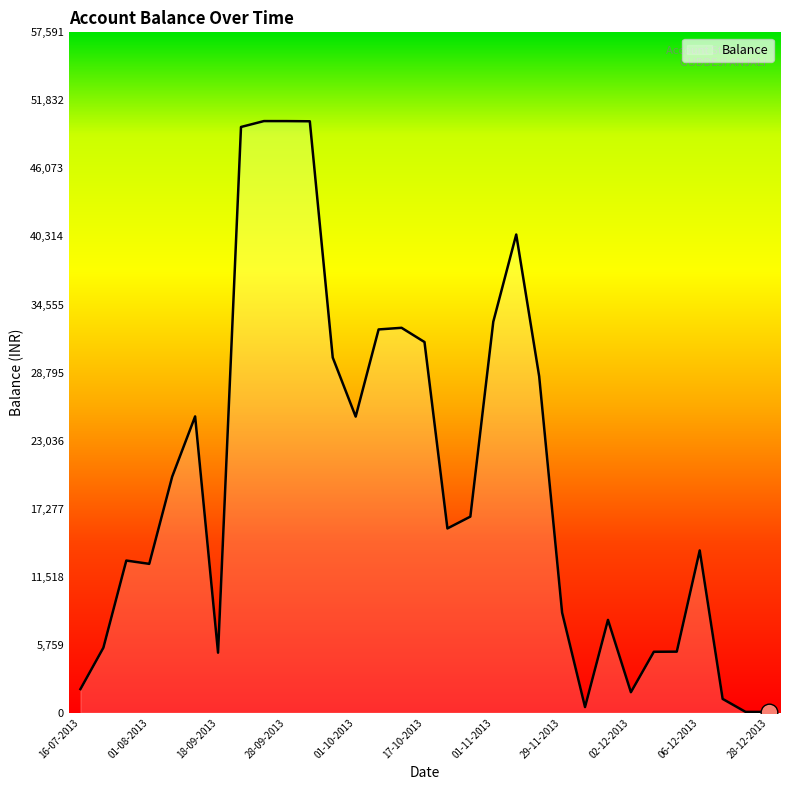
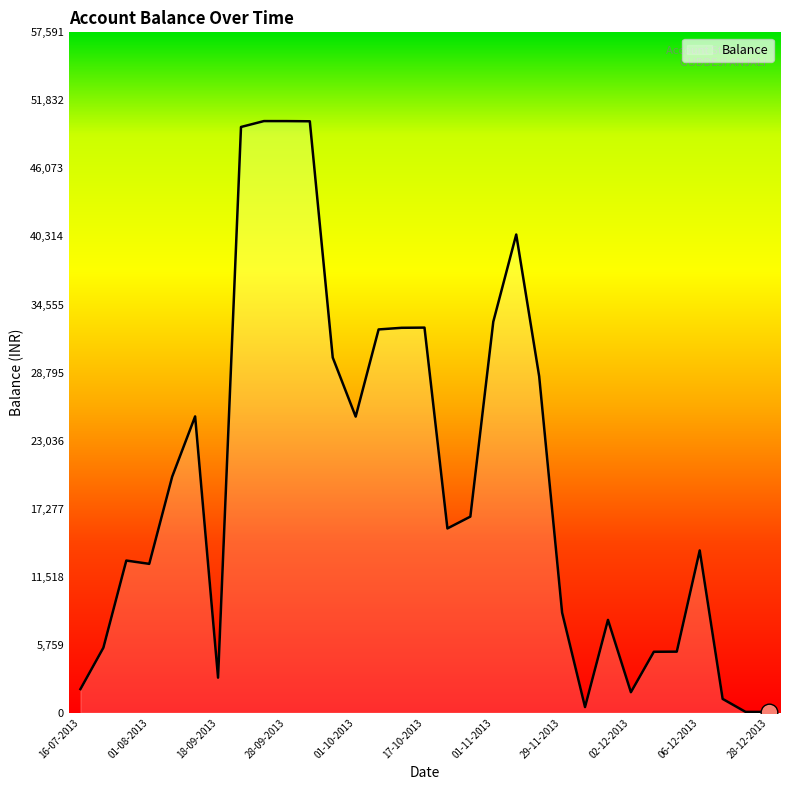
Balance, 18-09-2013: 5,100 -> 3,000
Balance, 17-10-2013: 31,400 -> 32,600
